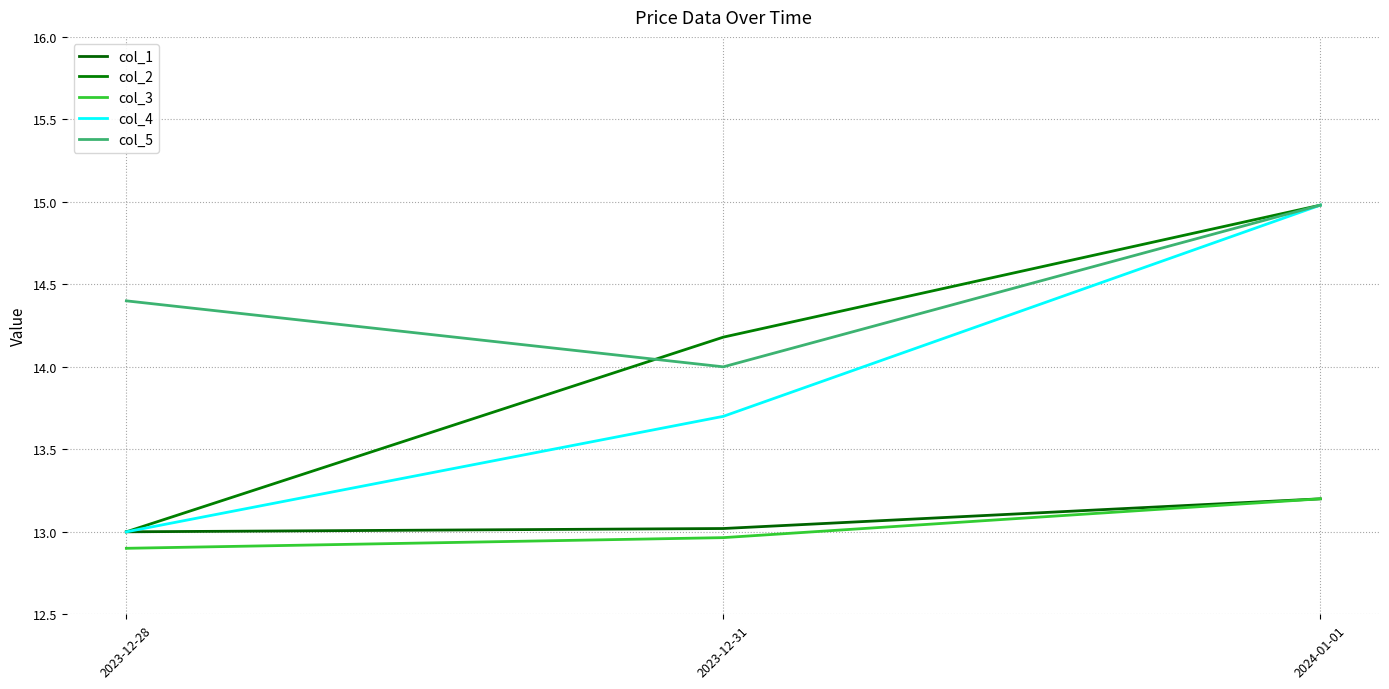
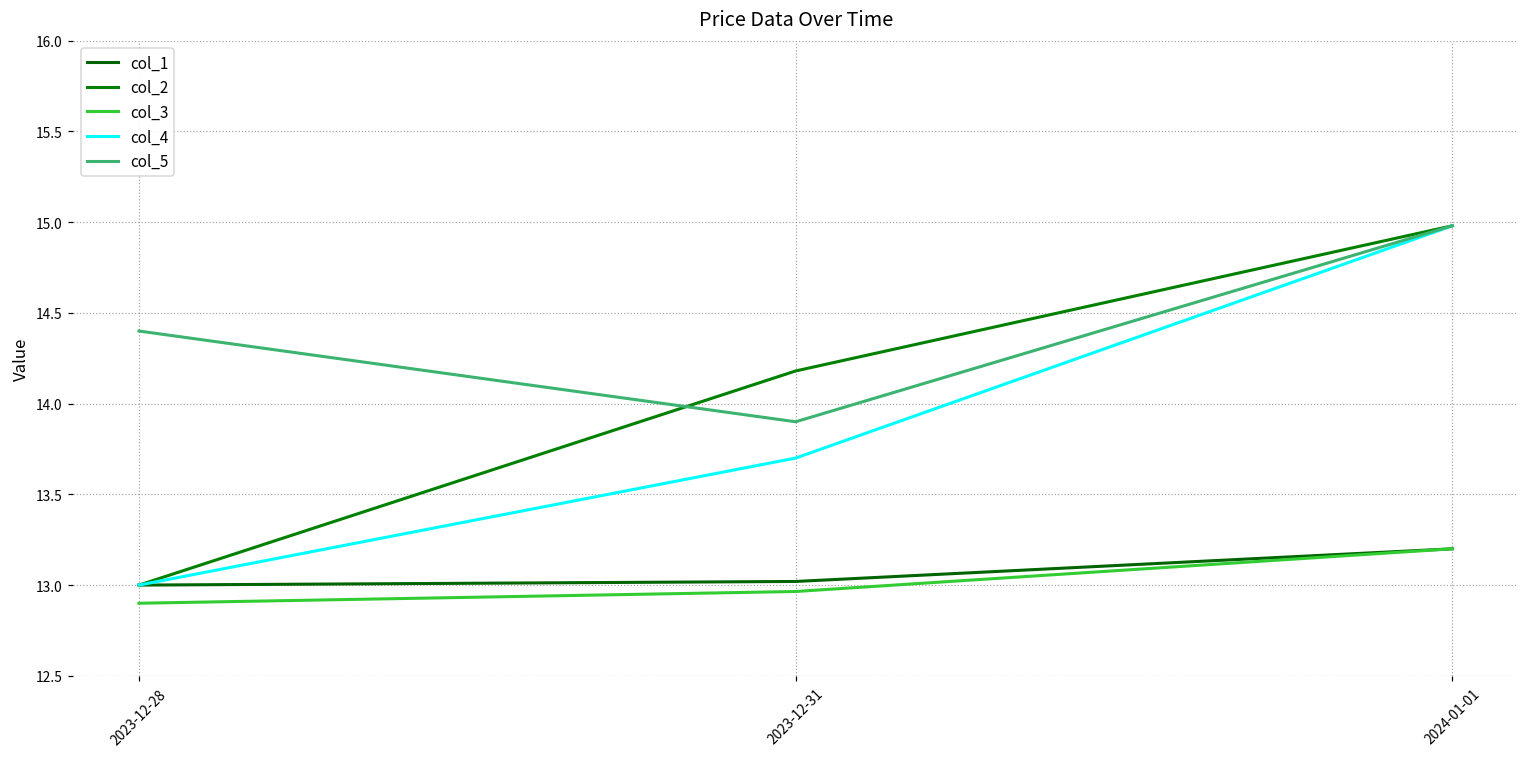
col_5, 2023-12-31: 14.0 -> 13.9
